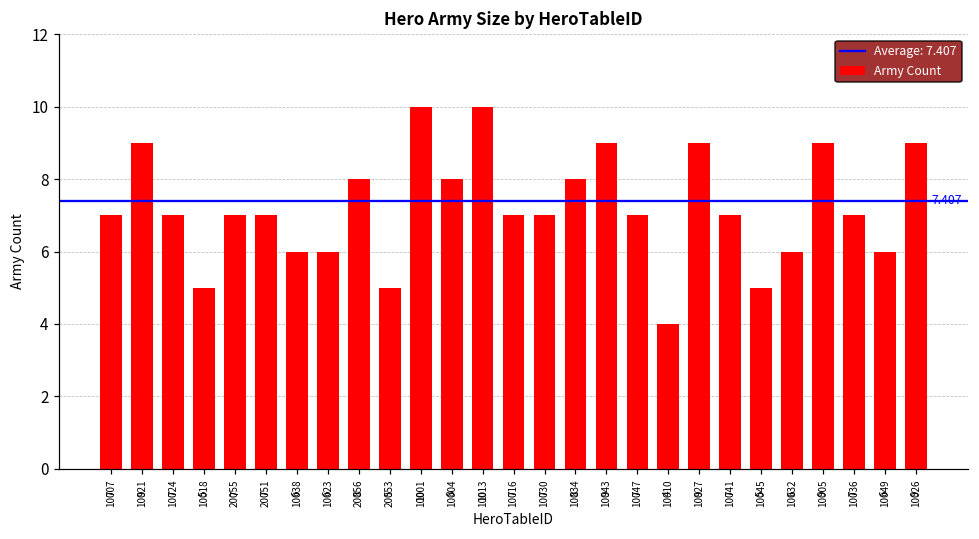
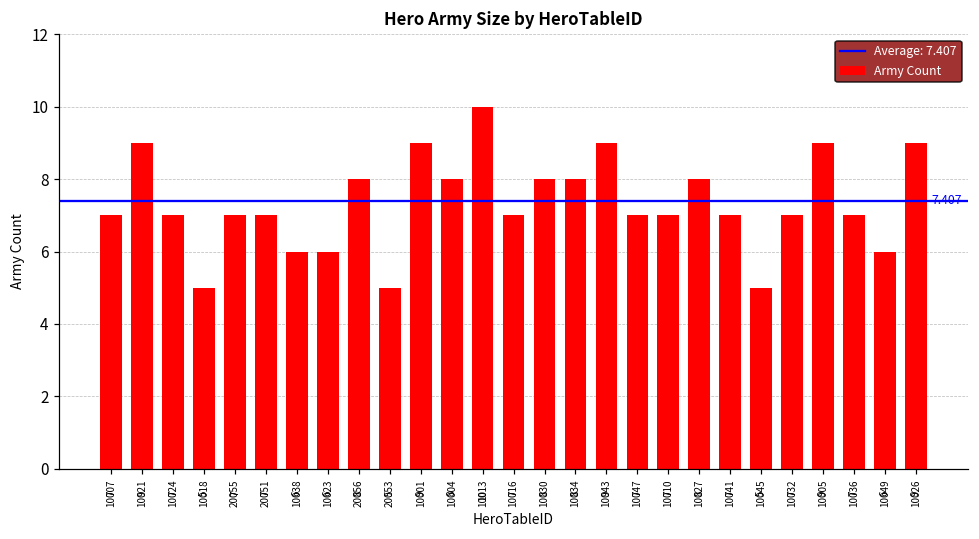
10001: 10 -> 9
10030: 7 -> 8
10010: 4 -> 7
10027: 9 -> 8
10032: 6 -> 7
